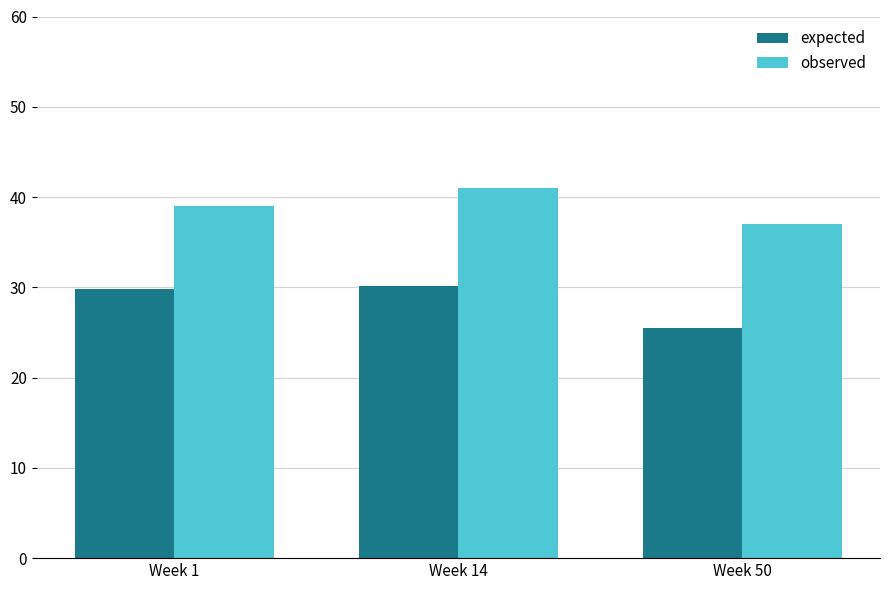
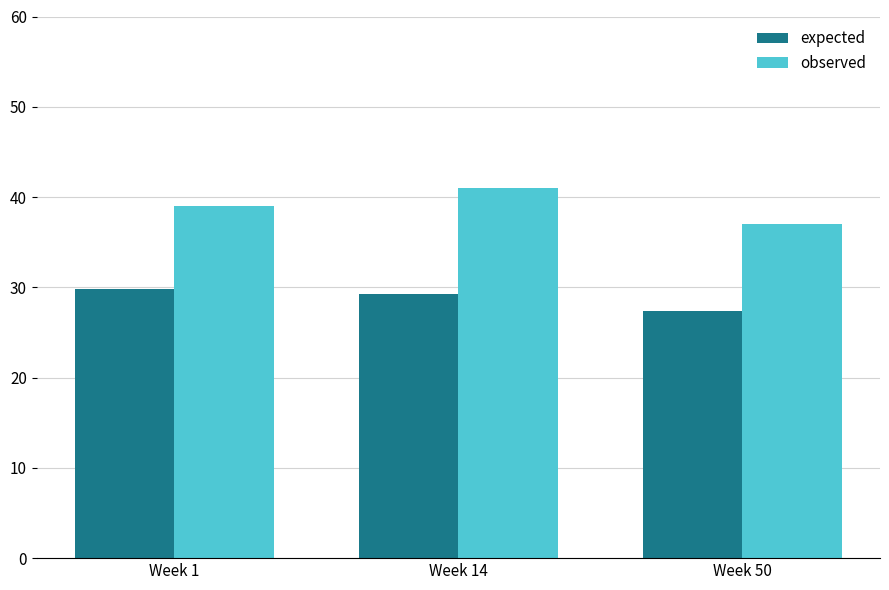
expected, Week 14: 30 -> 29
expected, Week 50: 25 -> 27
